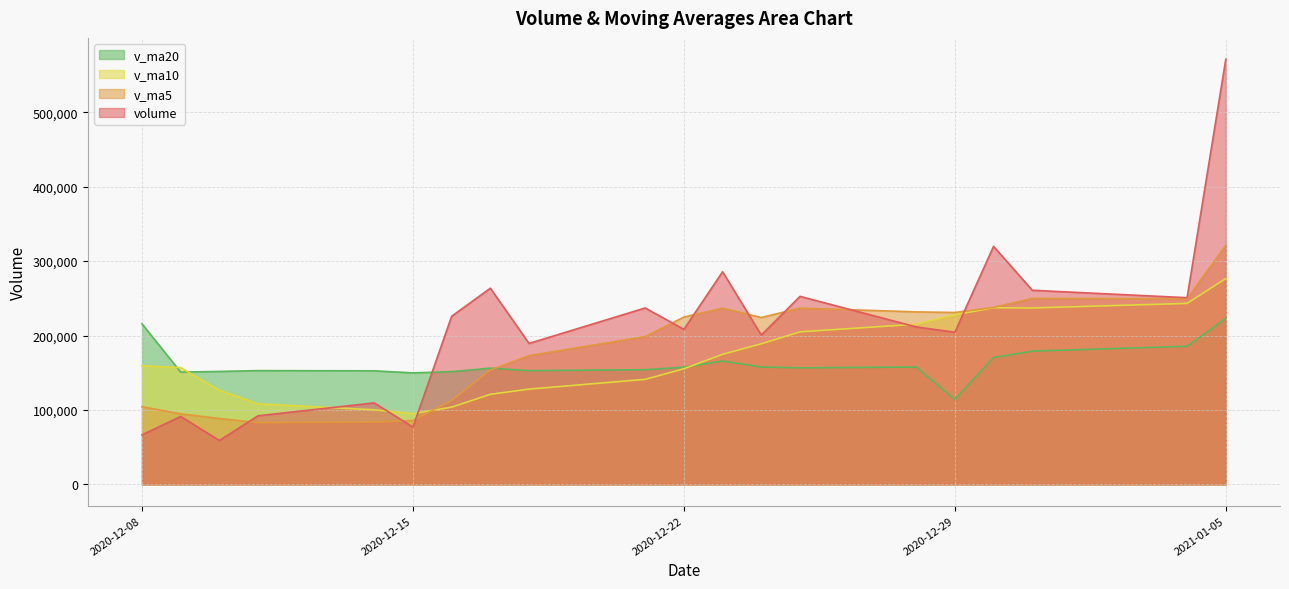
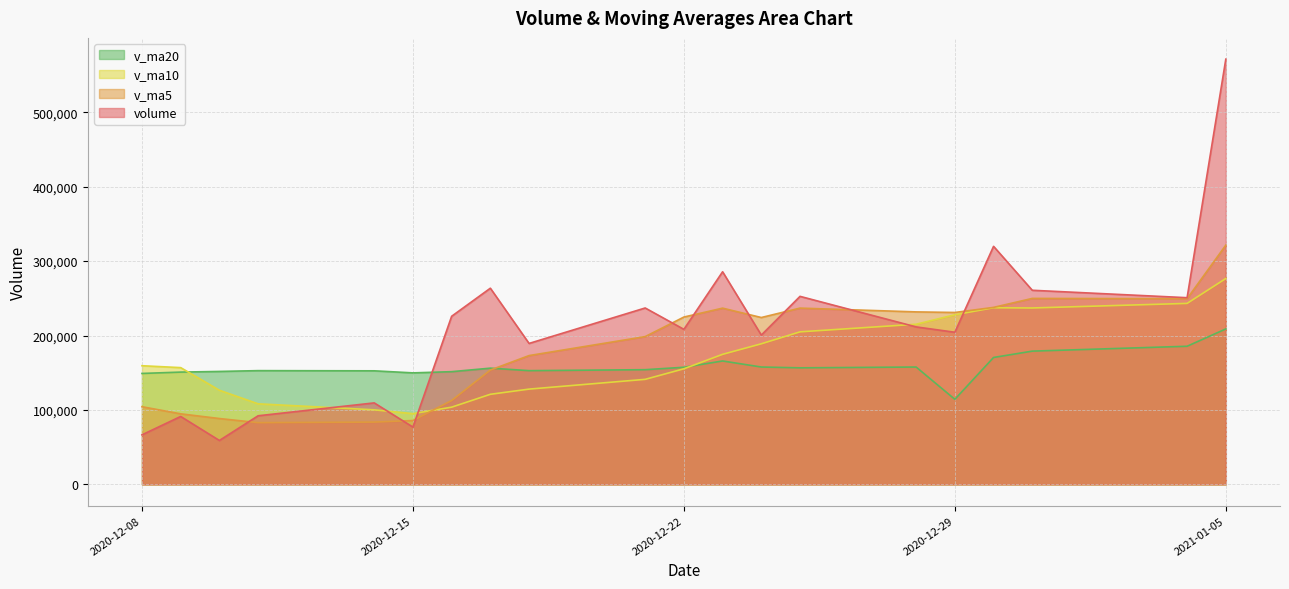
v_ma20, 2020-12-08: 220,000 -> 150,000
v_ma20, 2021-01-05: 220,000 -> 210,000
